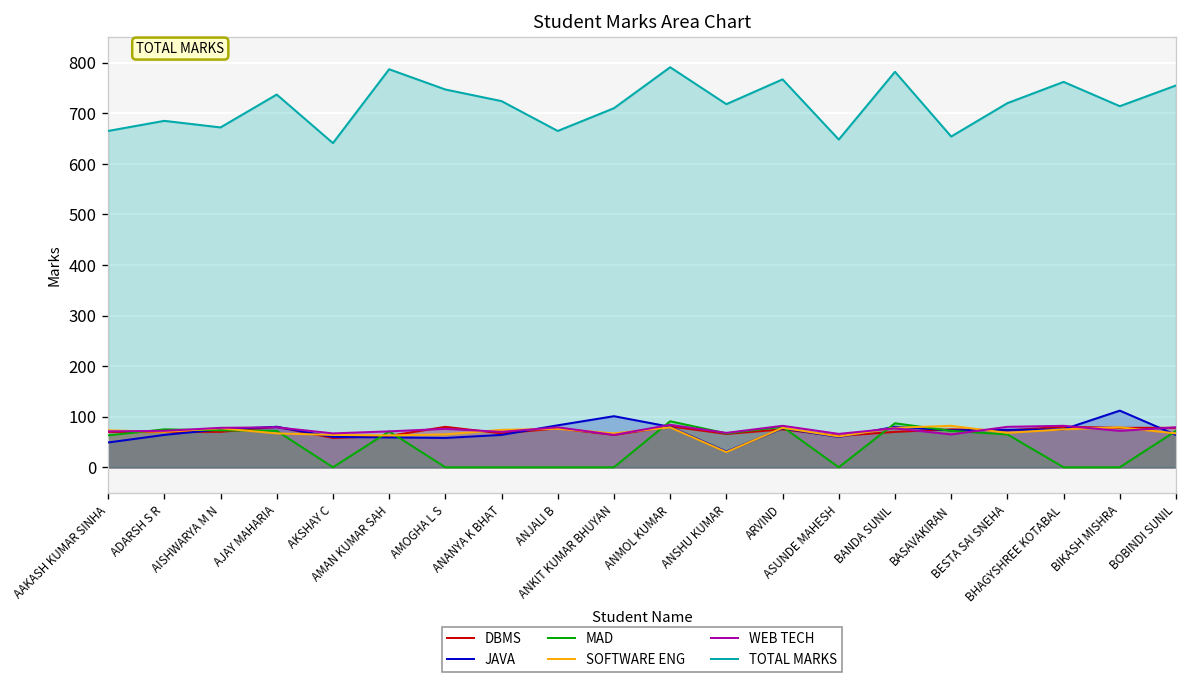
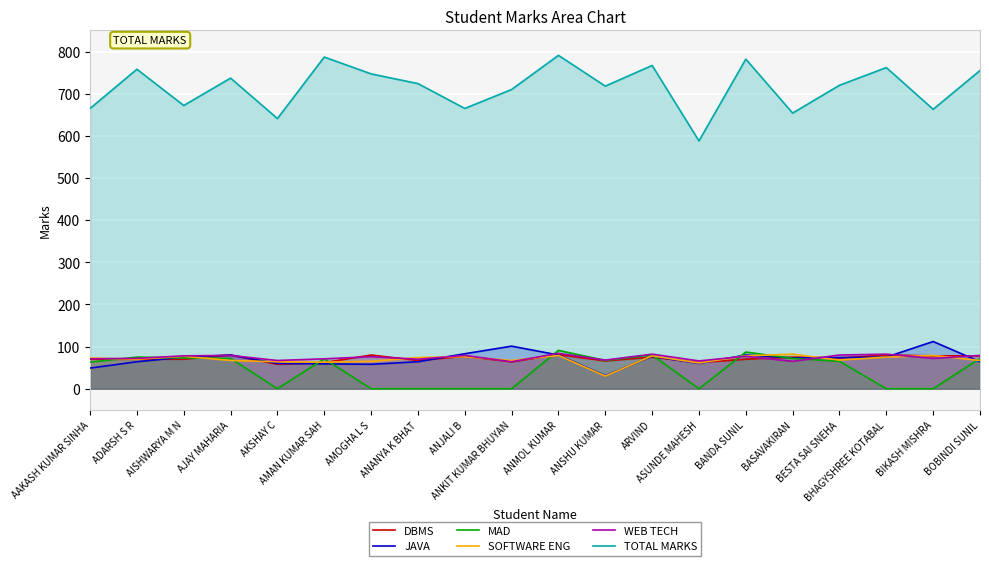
TOTAL MARKS, ADARSH S R: 690 -> 760
TOTAL MARKS, ASUNDE MAHESH: 650 -> 590
TOTAL MARKS, BIKASH MISHRA: 710 -> 660
